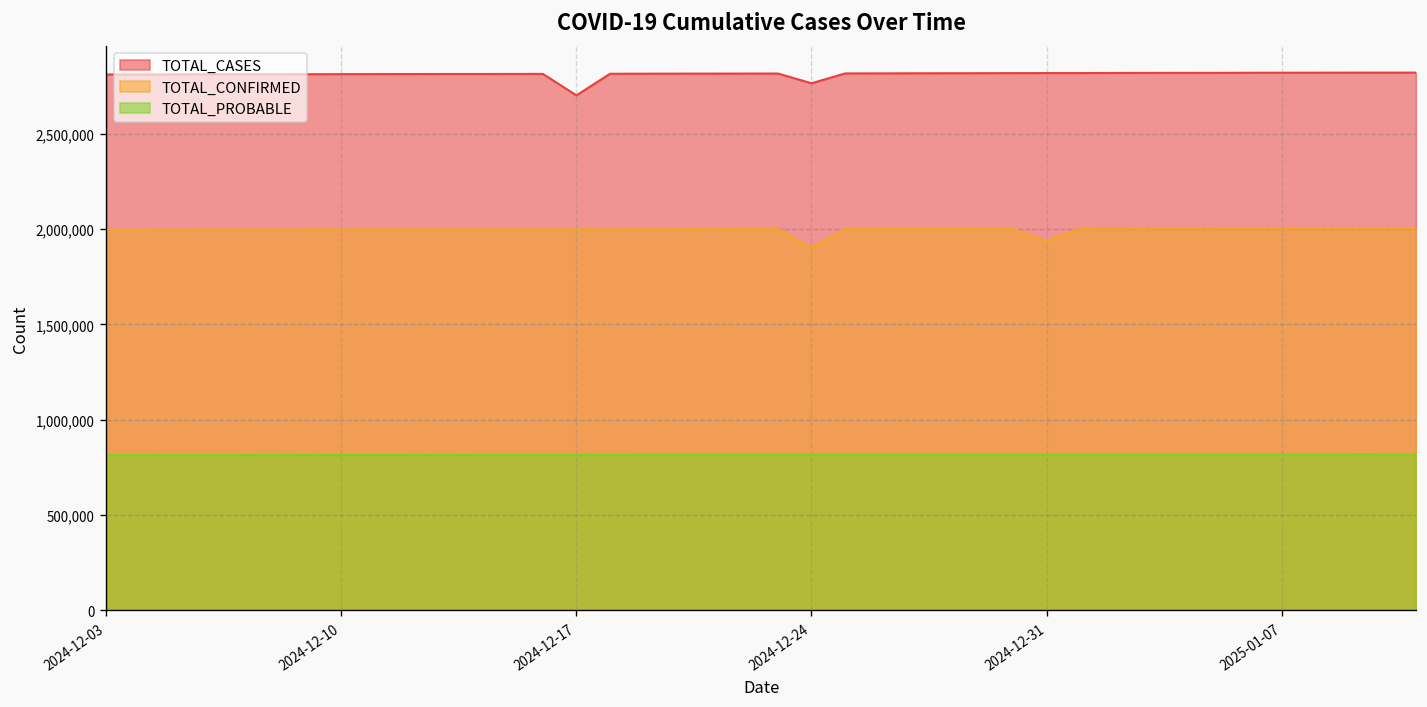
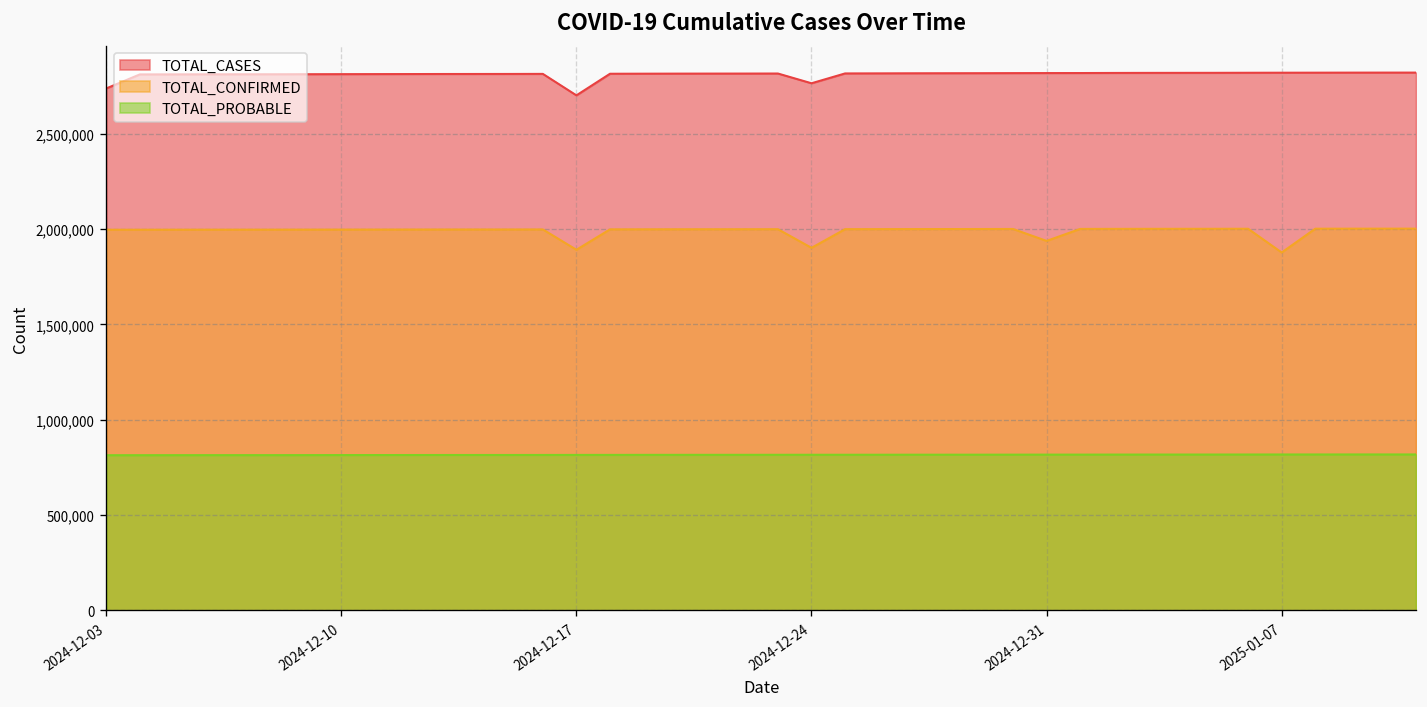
TOTAL_CASES, 2024-12-03: 2,810,000 -> 2,740,000
TOTAL_CONFIRMED, 2024-12-17: 2,000,000 -> 1,890,000
TOTAL_CONFIRMED, 2025-01-07: 2,000,000 -> 1,880,000
